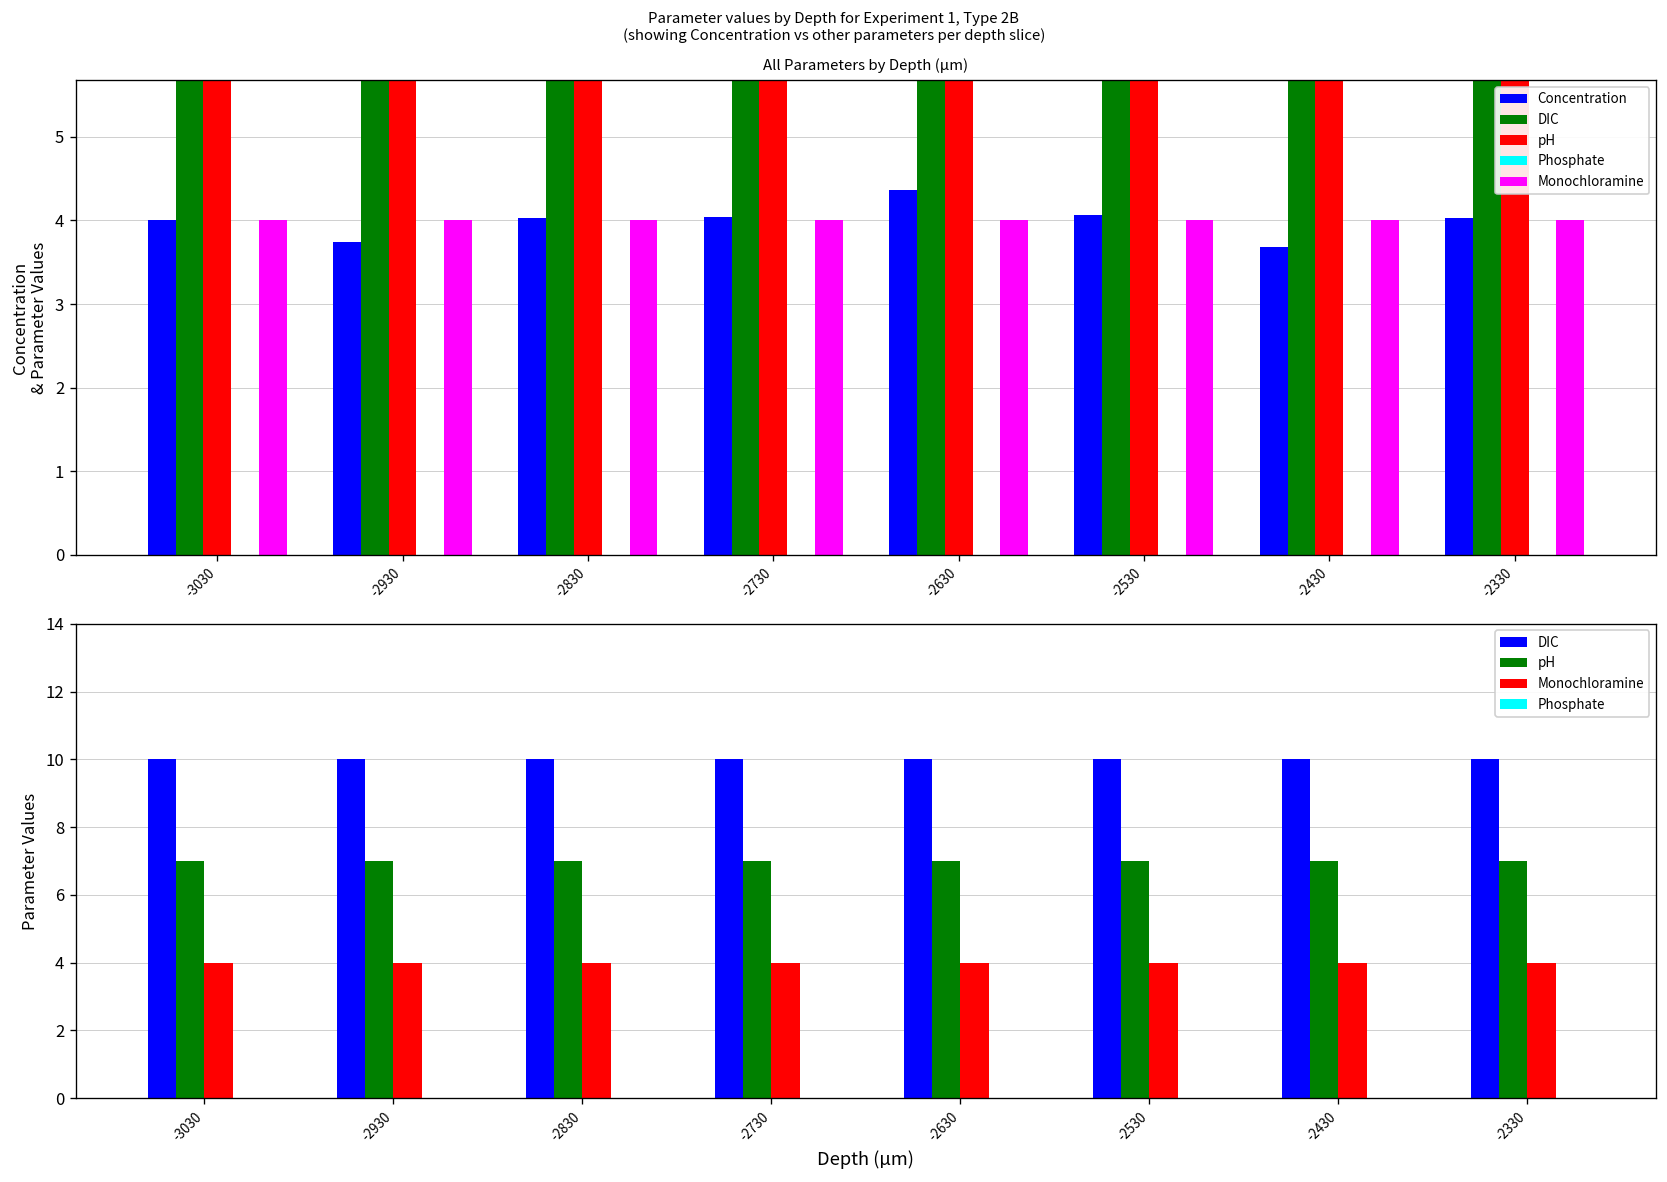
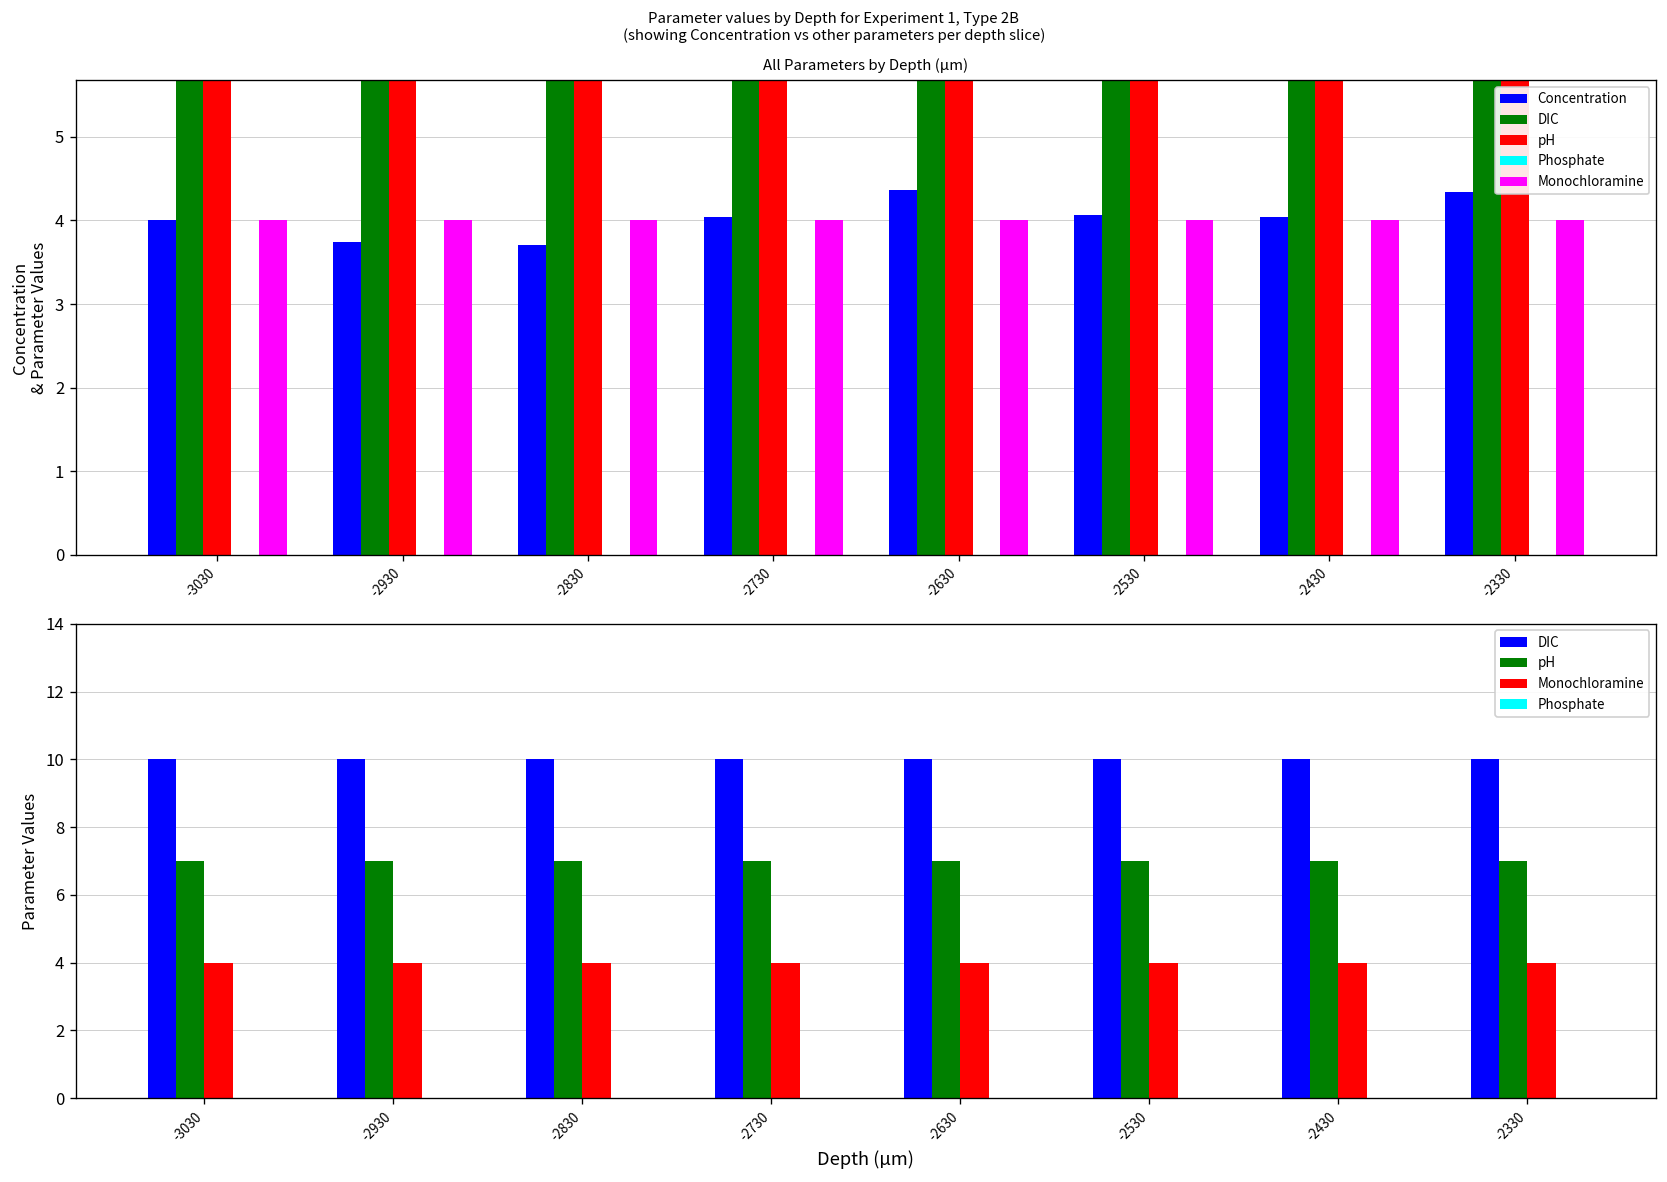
All Parameters by Depth (µm), Concentration, -2830: 4.0 -> 3.7
All Parameters by Depth (µm), Concentration, -2430: 3.7 -> 4.0
All Parameters by Depth (µm), Concentration, -2330: 4.0 -> 4.3
